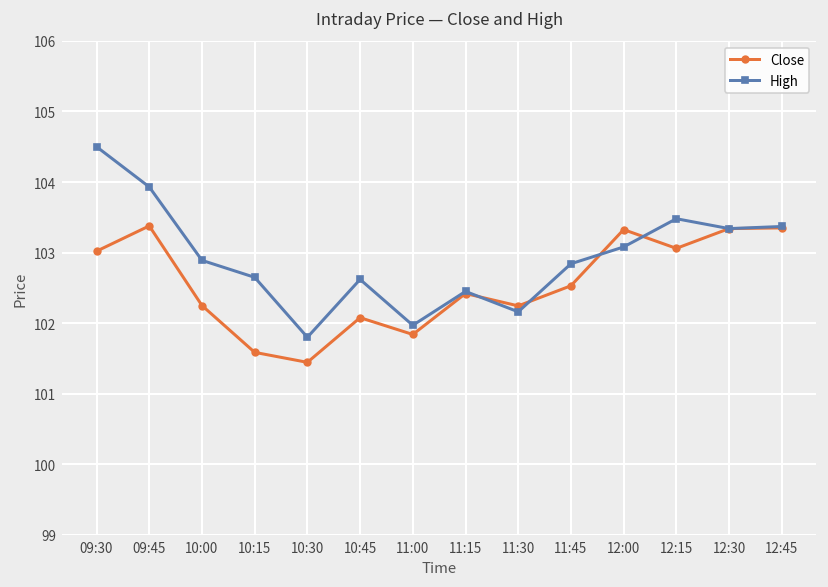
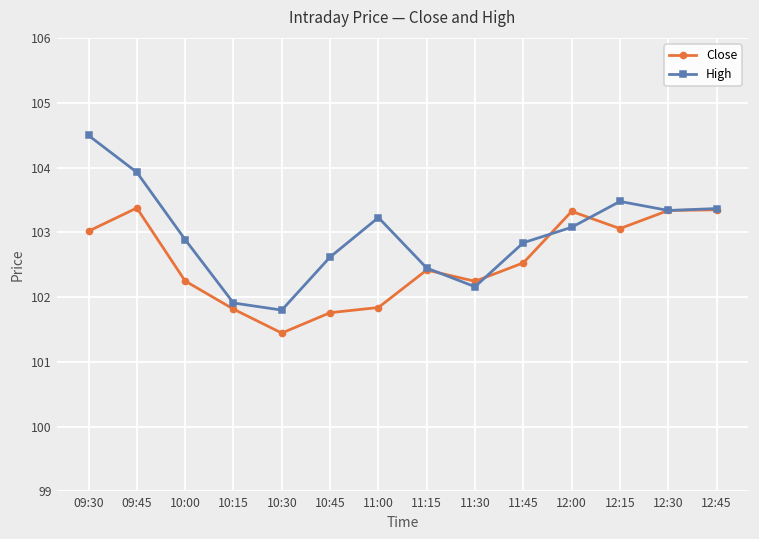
Close, 10:15: 101.6 -> 101.8
High, 10:15: 102.6 -> 101.9
Close, 10:45: 102.1 -> 101.8
High, 11:00: 102.0 -> 103.2
